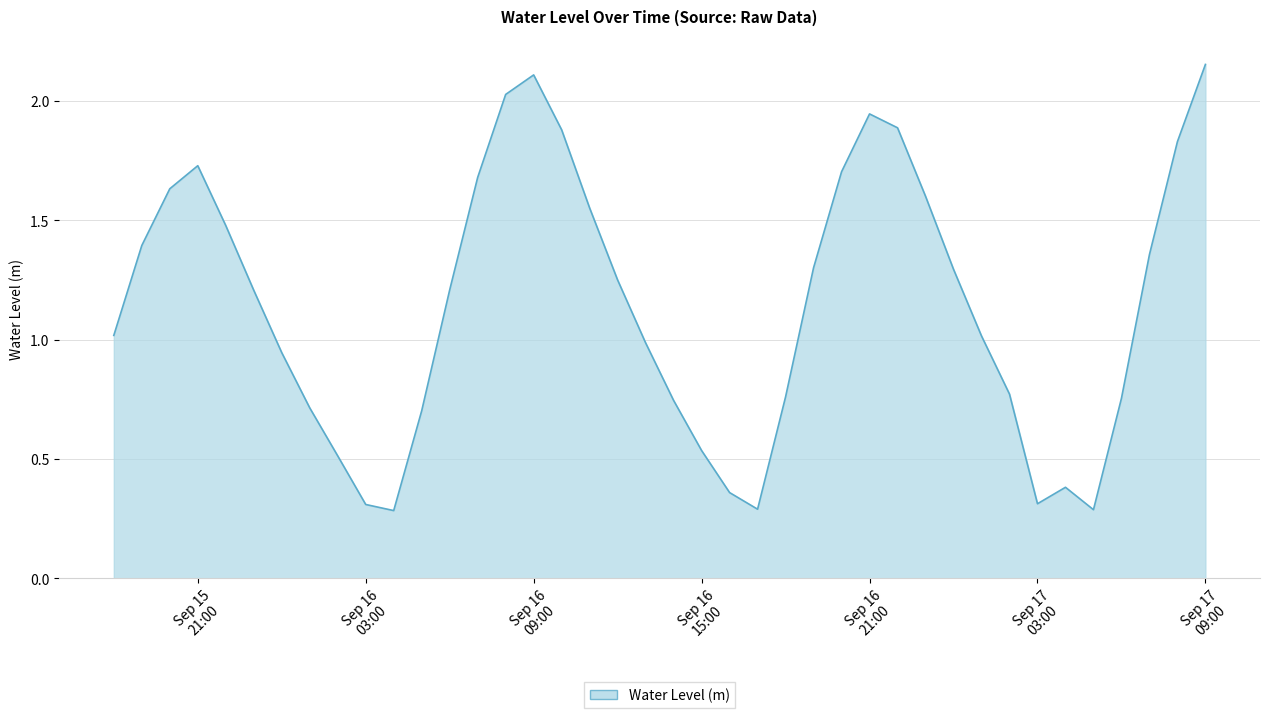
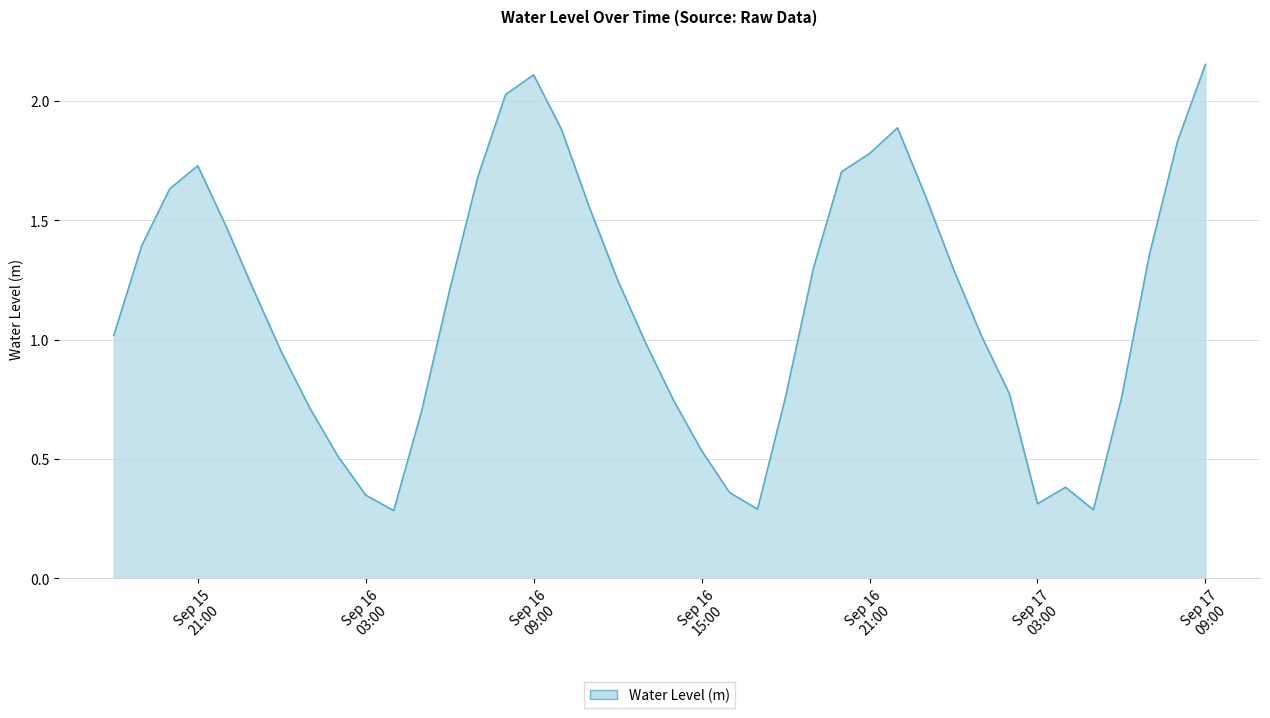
Sep 16 03:00: 0.31 -> 0.35
Sep 16 21:00: 1.95 -> 1.78
